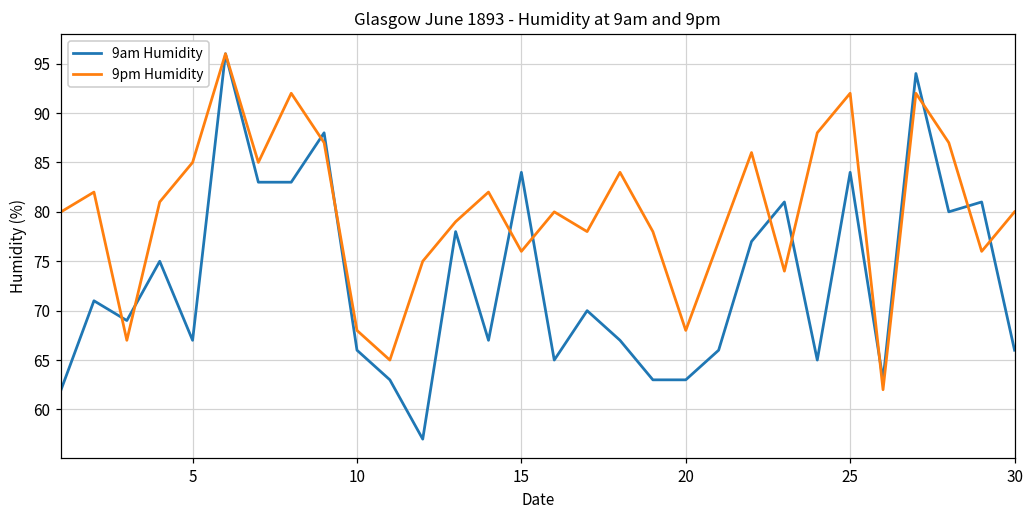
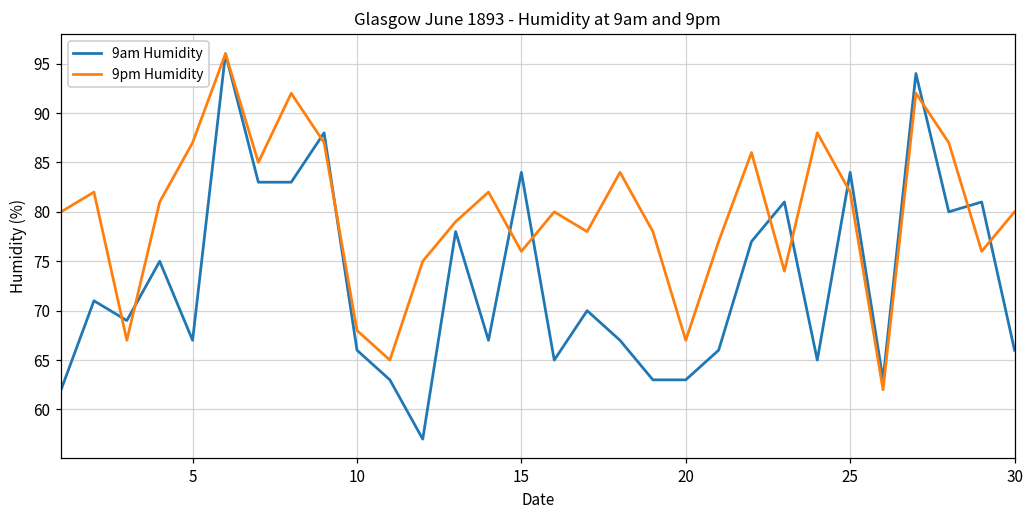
9pm Humidity, 5: 85 -> 87
9pm Humidity, 20: 68 -> 67
9pm Humidity, 25: 92 -> 82
